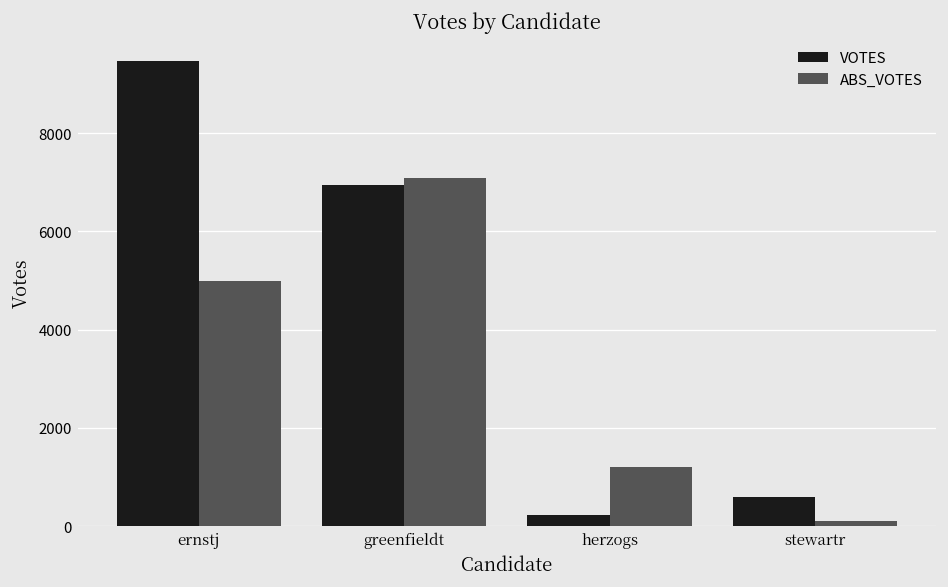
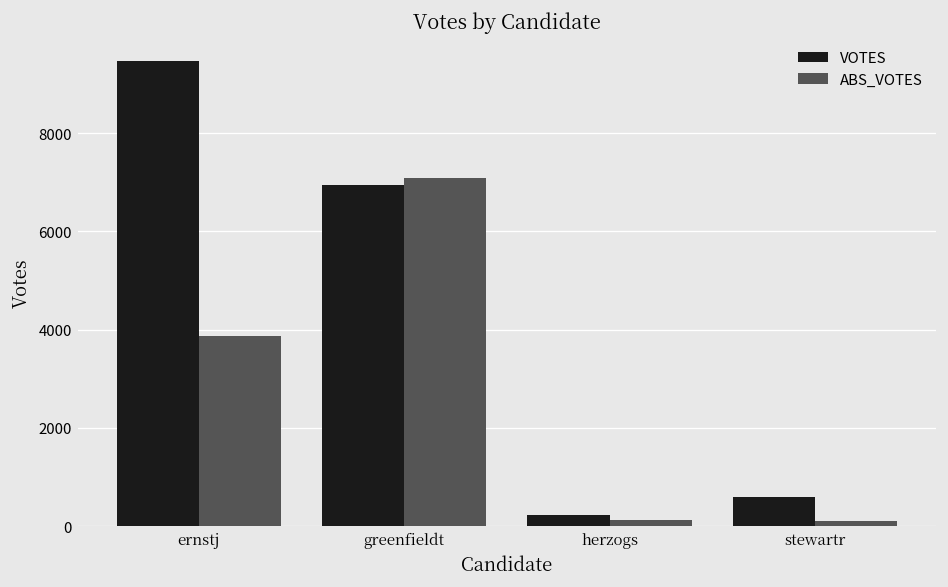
ABS_VOTES, ernstj: 5000 -> 3900
ABS_VOTES, herzogs: 1200 -> 100
